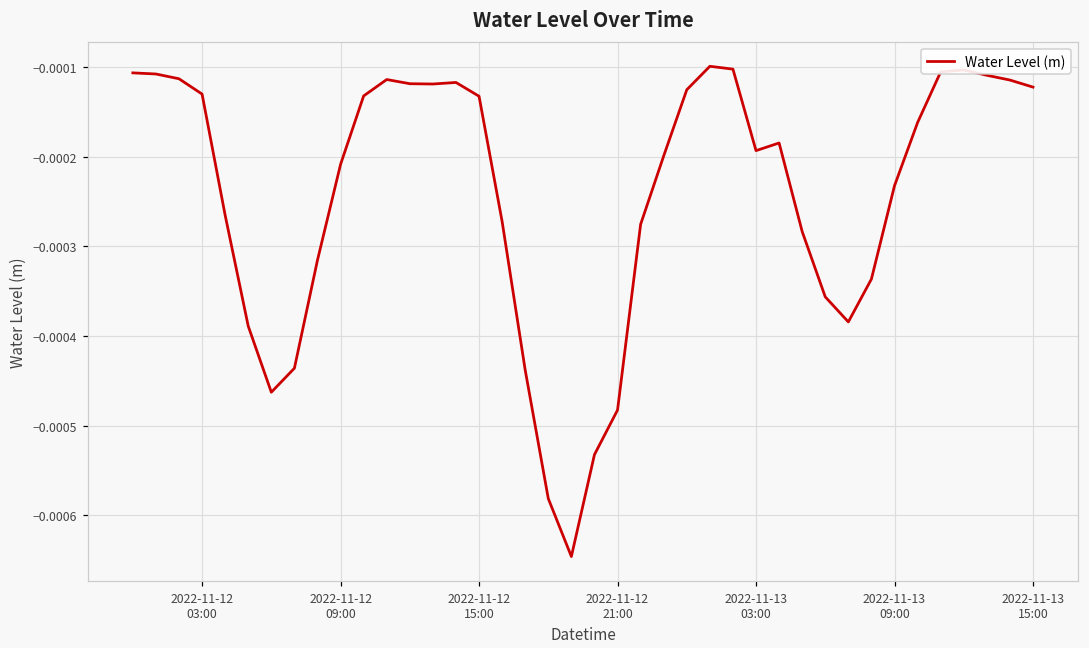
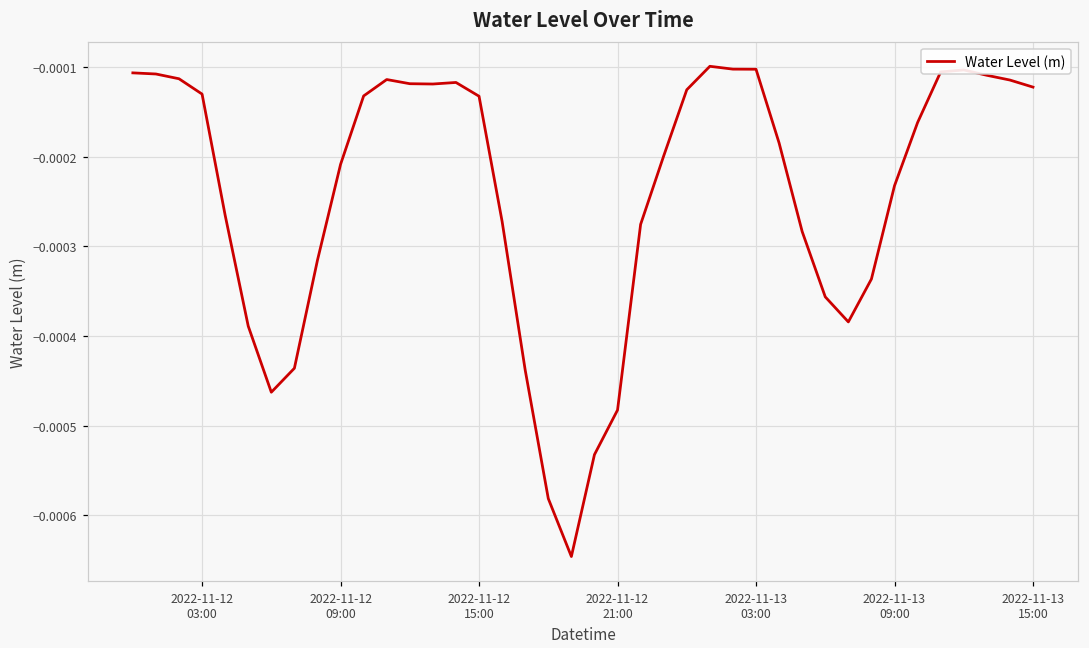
2022-11-13 03:00: -0.00019 -> -0.00010
